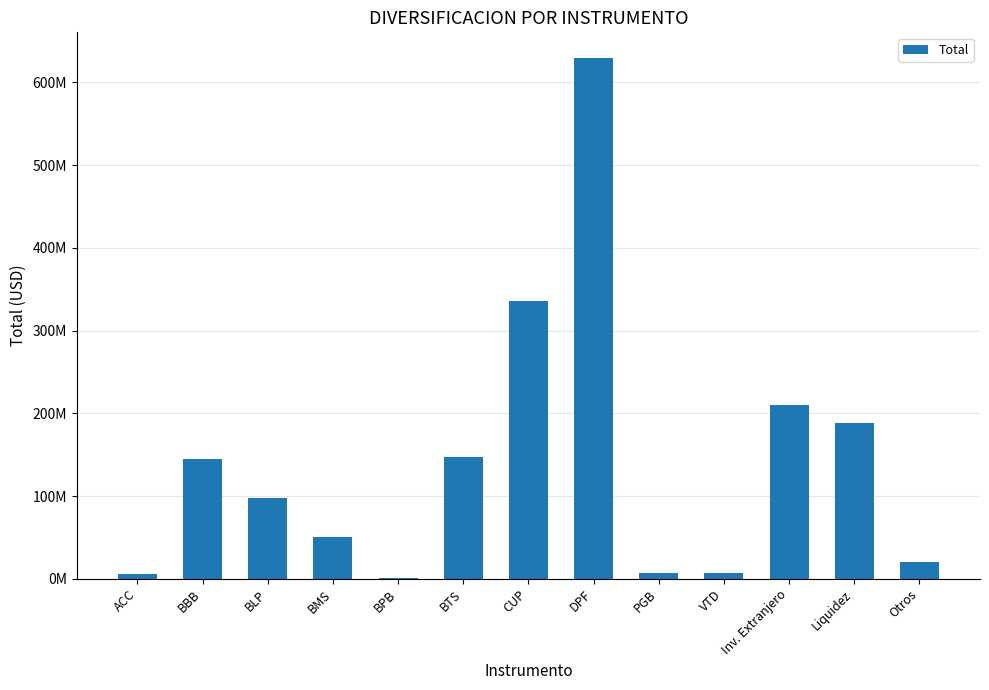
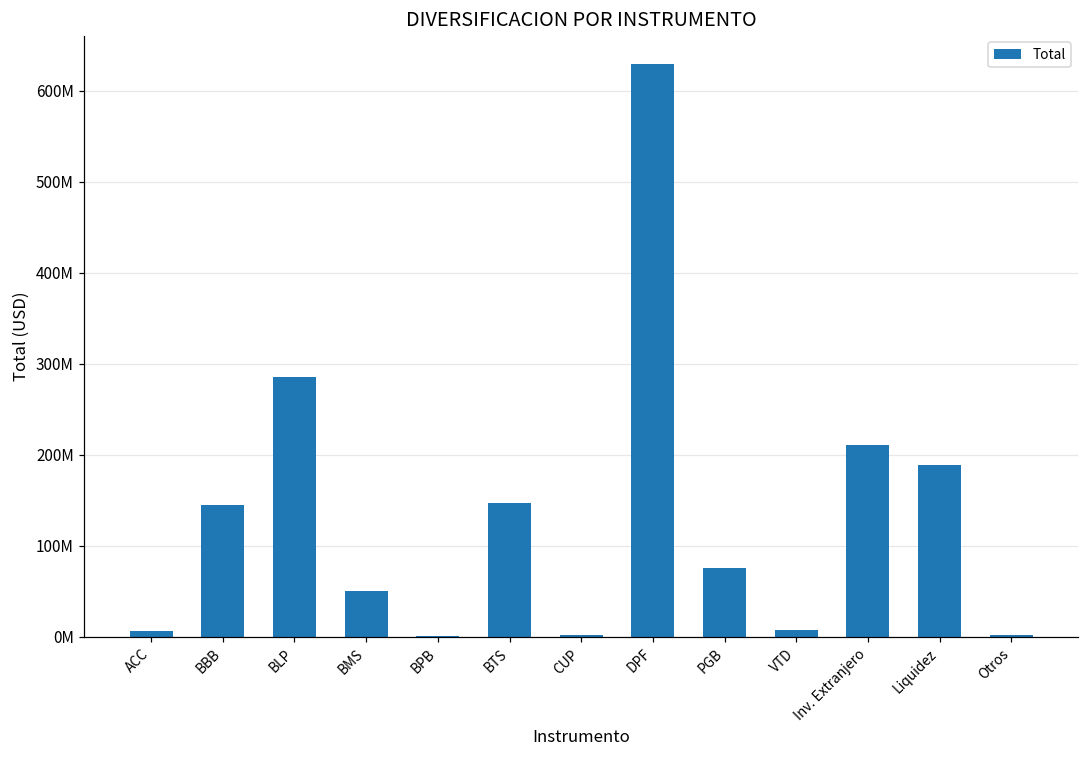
BLP: 100000000 -> 290000000
CUP: 340000000 -> 0
PGB: 10000000 -> 80000000
Otros: 20000000 -> 0
